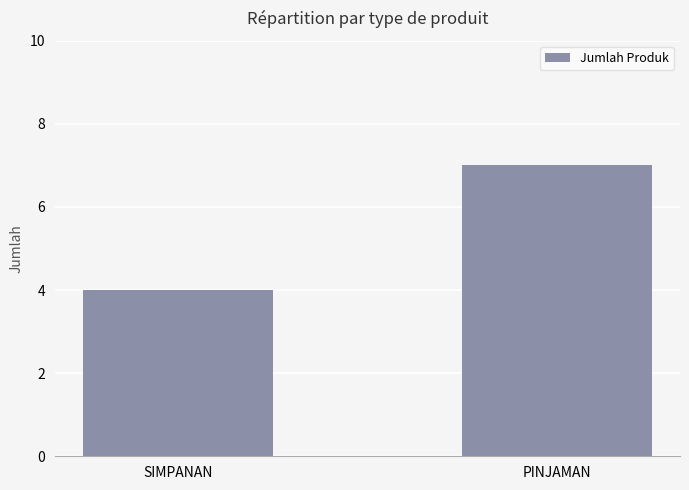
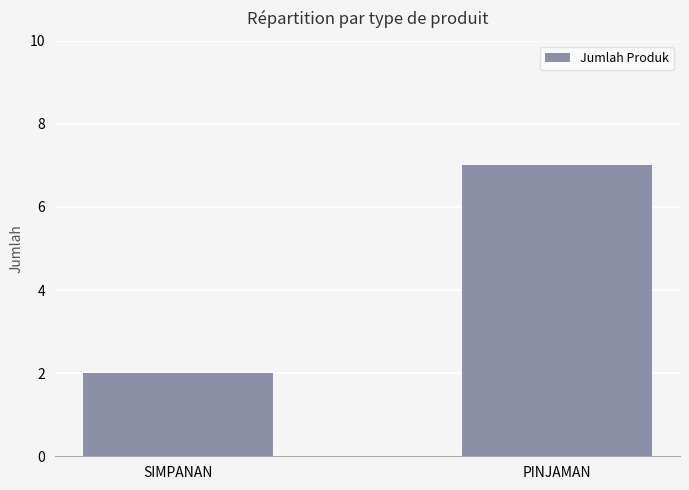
SIMPANAN: 4 -> 2
